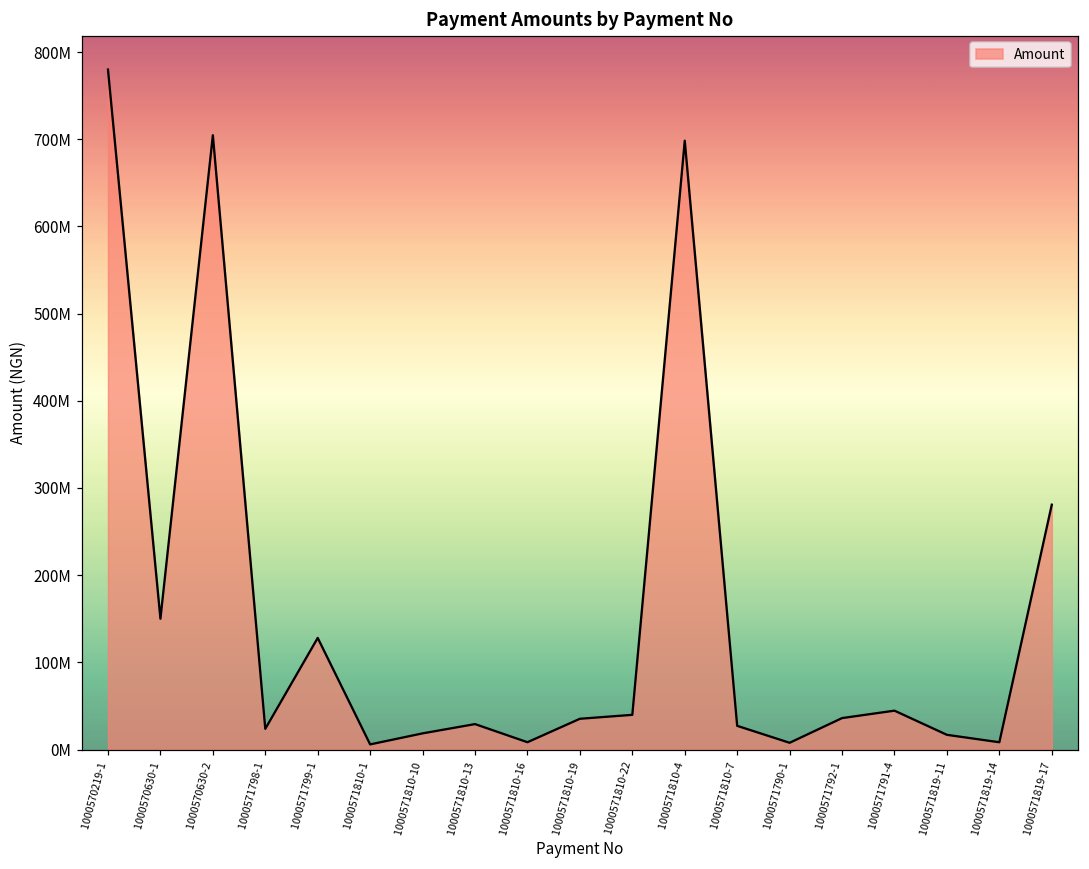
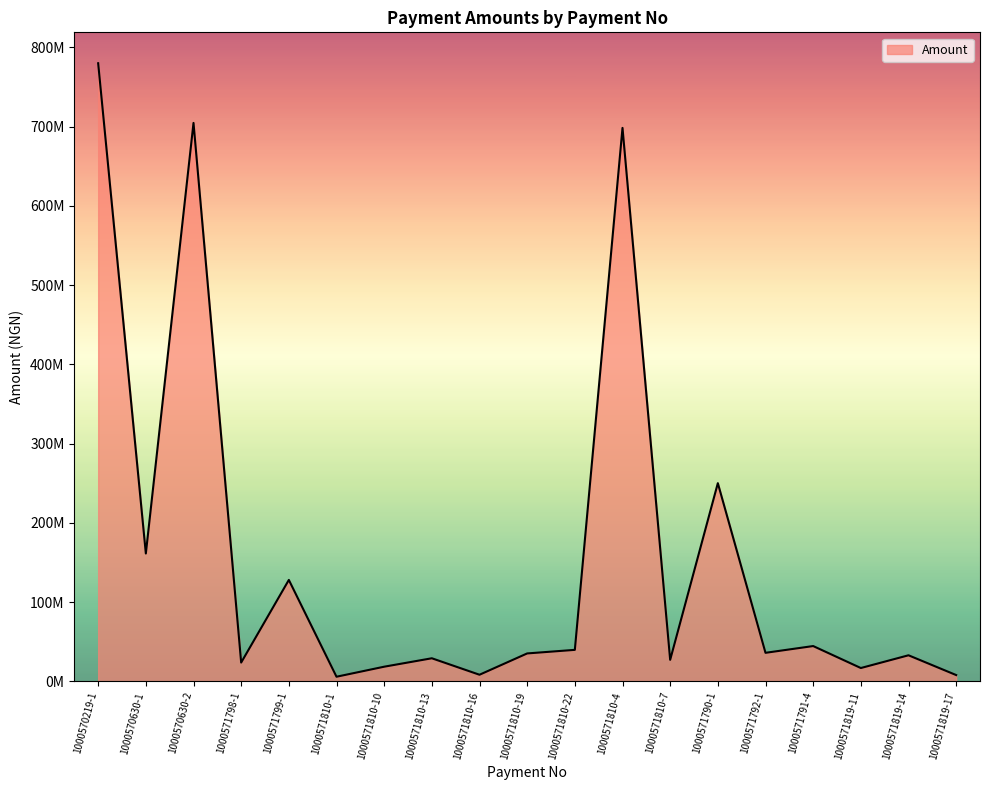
1000570630-1: 150000000 -> 160000000
1000571790-1: 10000000 -> 250000000
1000571819-14: 10000000 -> 30000000
1000571819-17: 280000000 -> 10000000
